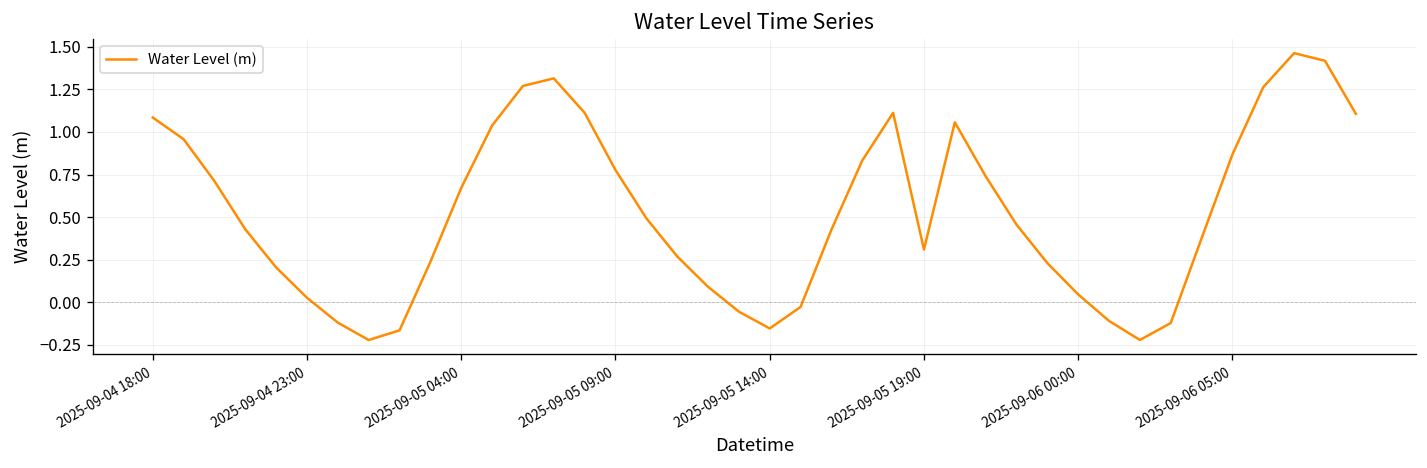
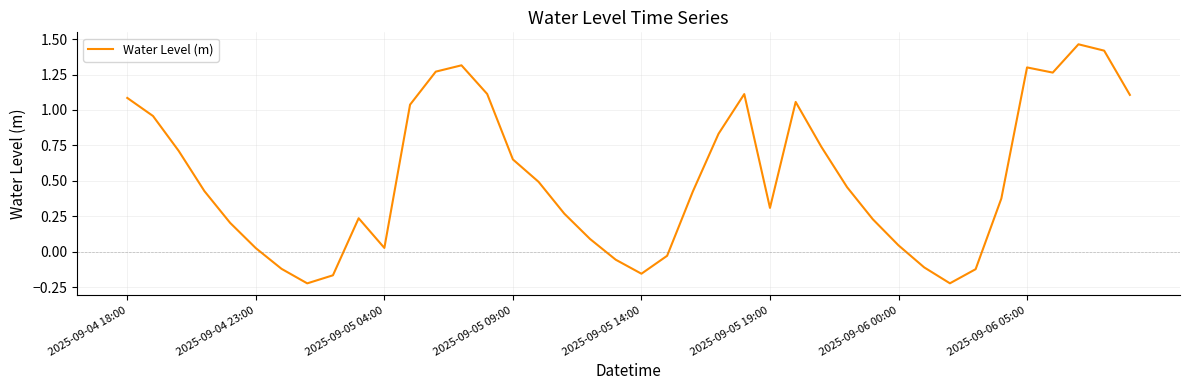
2025-09-05 04:00: 0.67 -> 0.03
2025-09-05 09:00: 0.78 -> 0.65
2025-09-06 05:00: 0.87 -> 1.30
